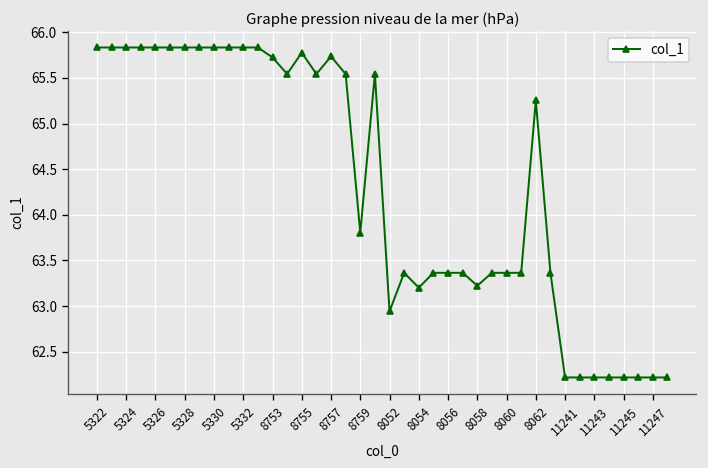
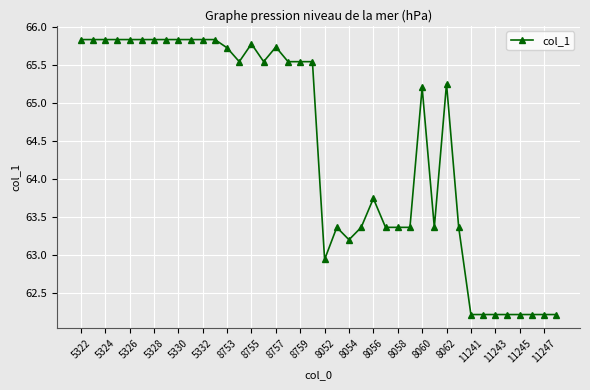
8759: 63.8 -> 65.5
8056: 63.4 -> 63.7
8058: 63.2 -> 63.4
8060: 63.4 -> 65.2
